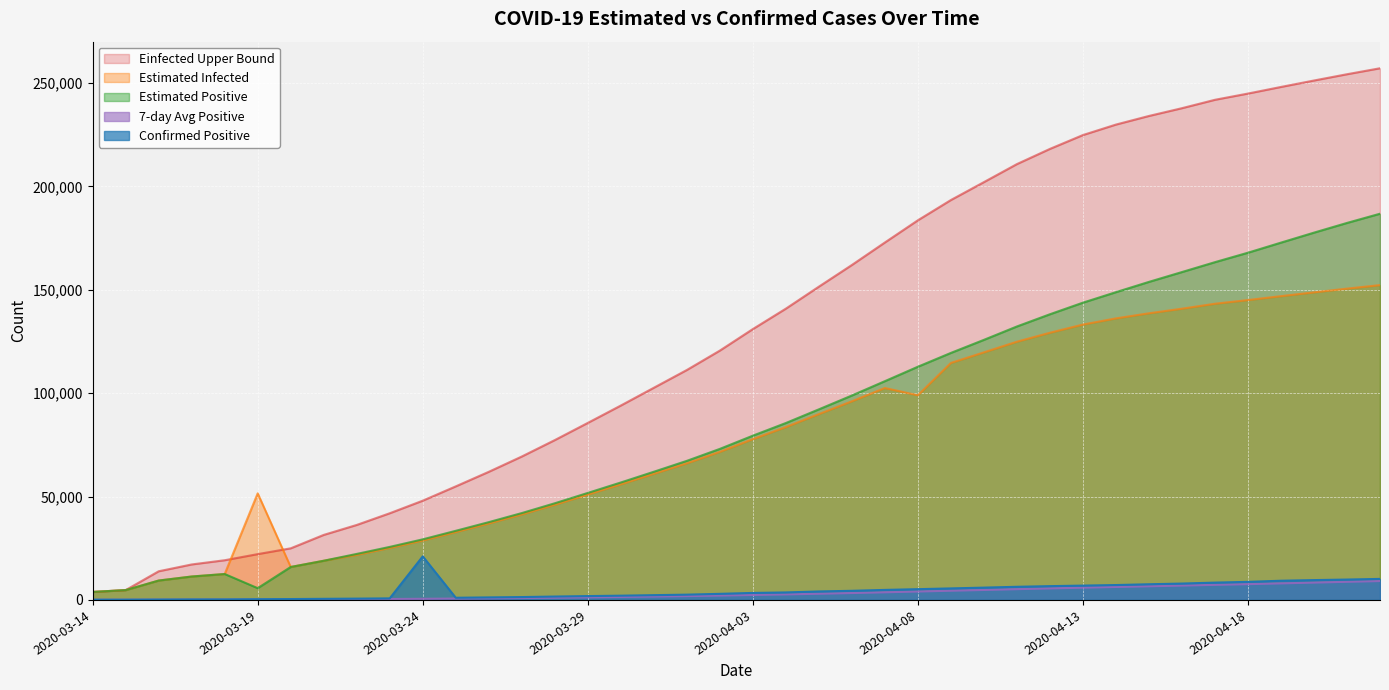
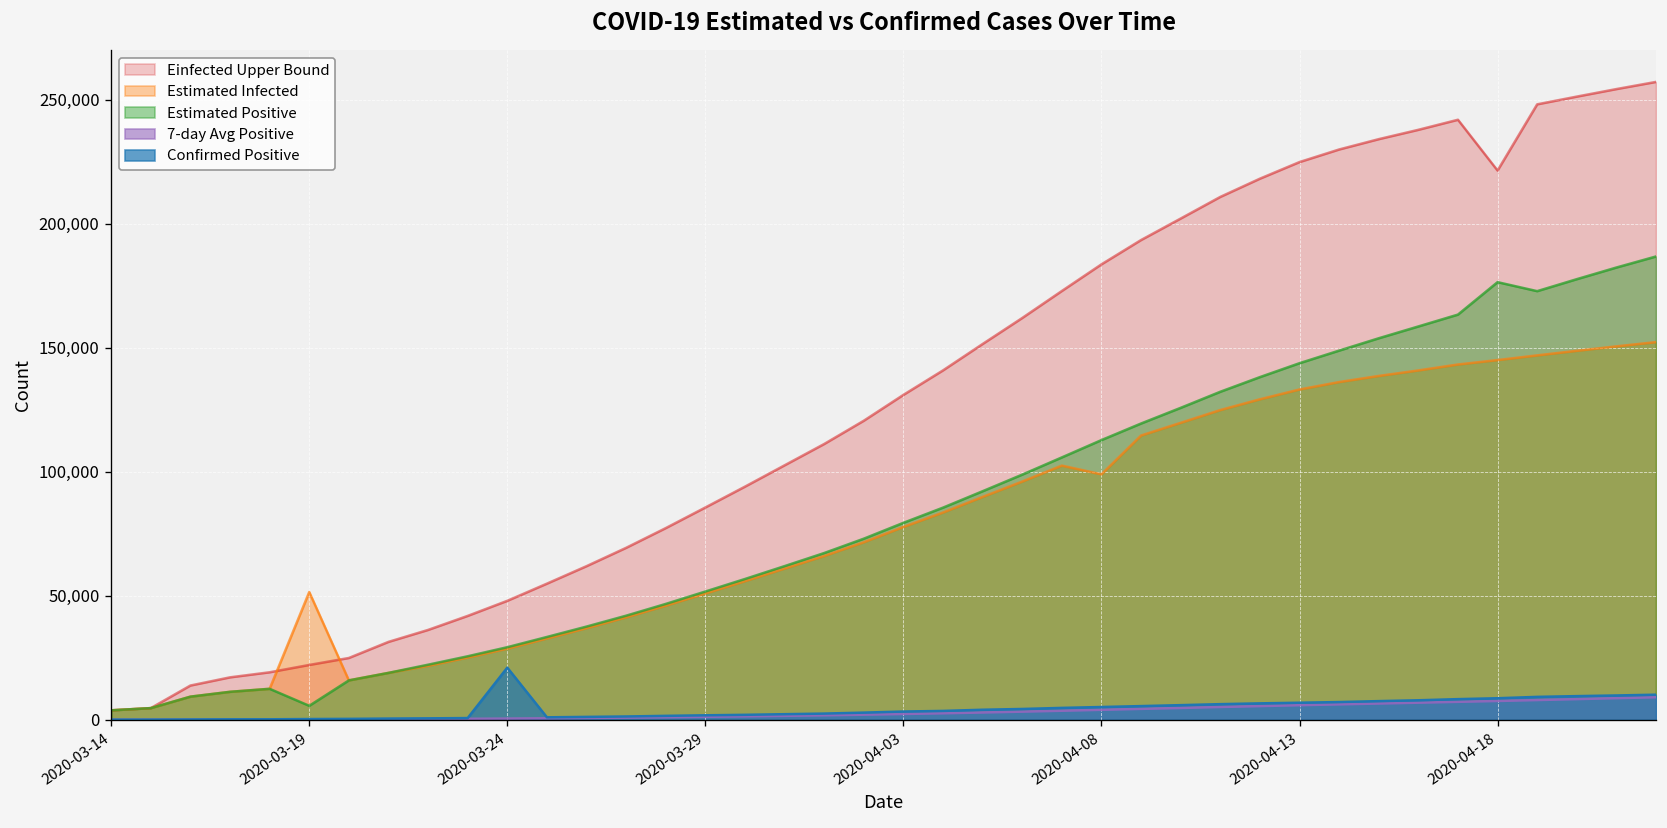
Einfected Upper Bound, 2020-04-18: 245,000 -> 221,000
Estimated Positive, 2020-04-18: 168,000 -> 176,000
